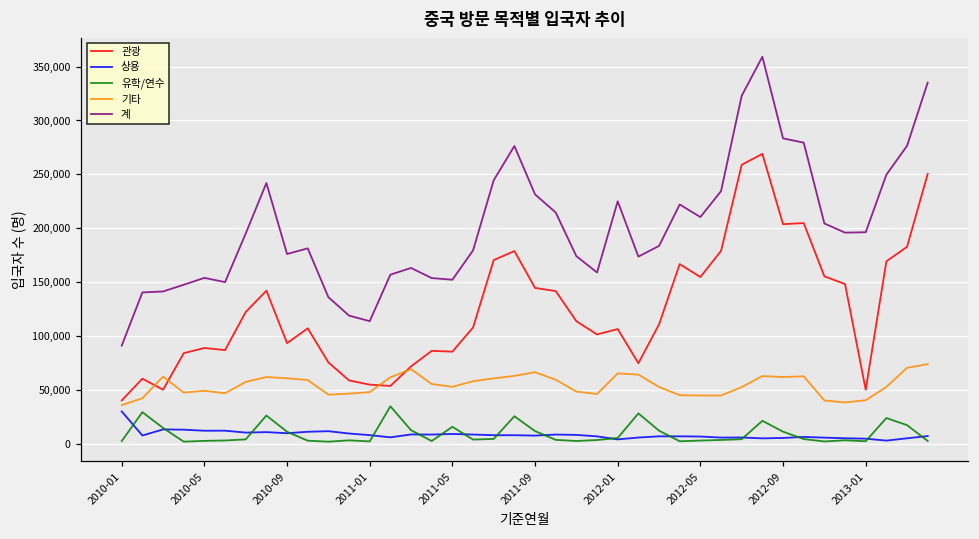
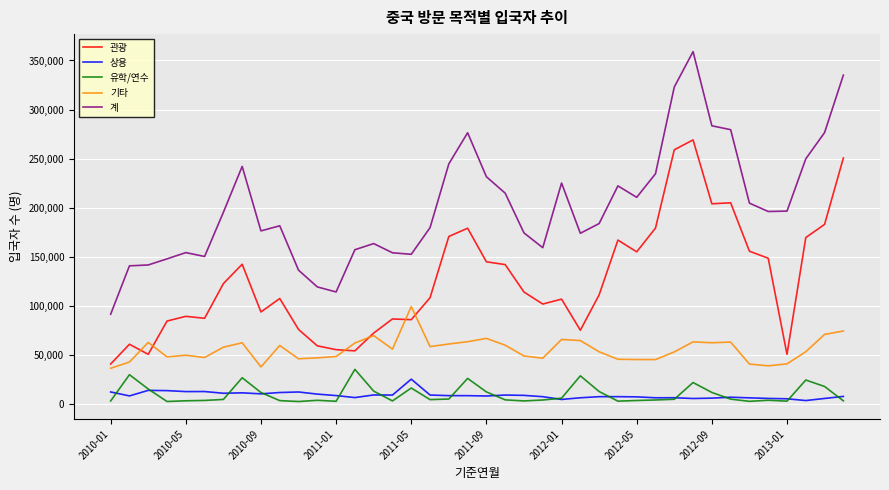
상용, 2010-01: 30,000 -> 10,000
기타, 2010-09: 60,000 -> 40,000
상용, 2011-05: 10,000 -> 30,000
기타, 2011-05: 50,000 -> 100,000
